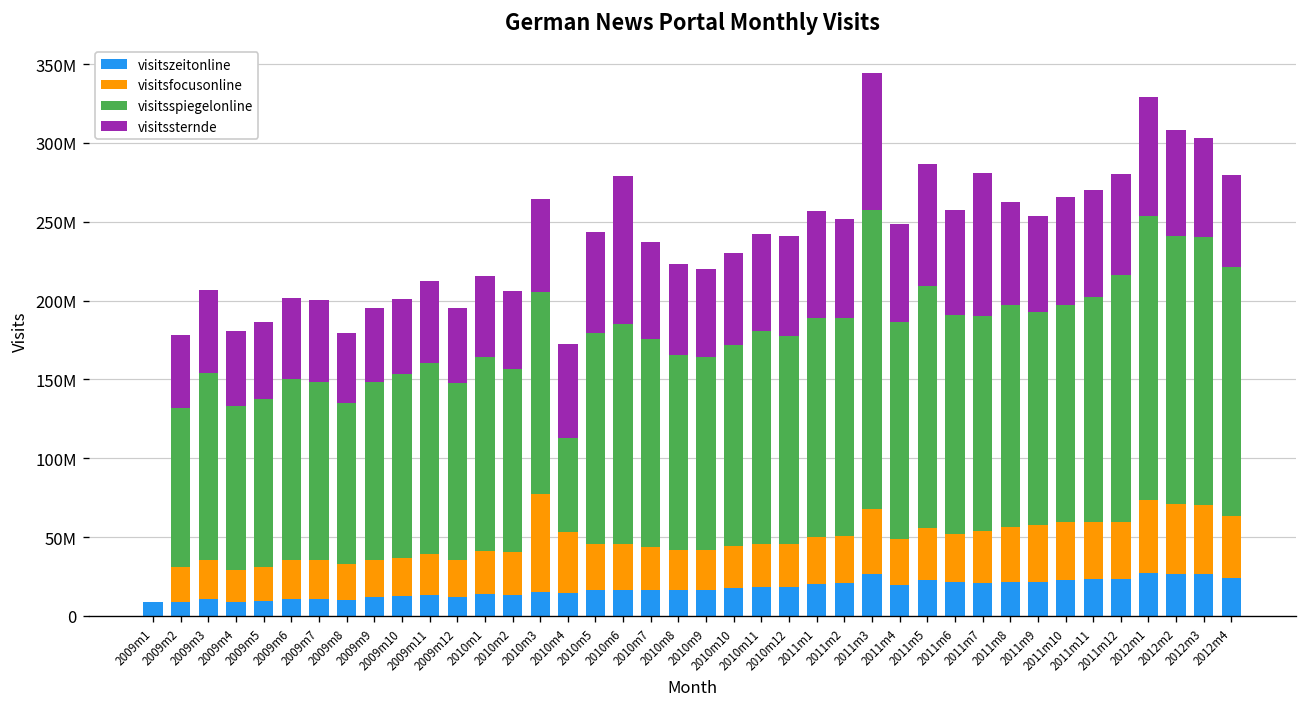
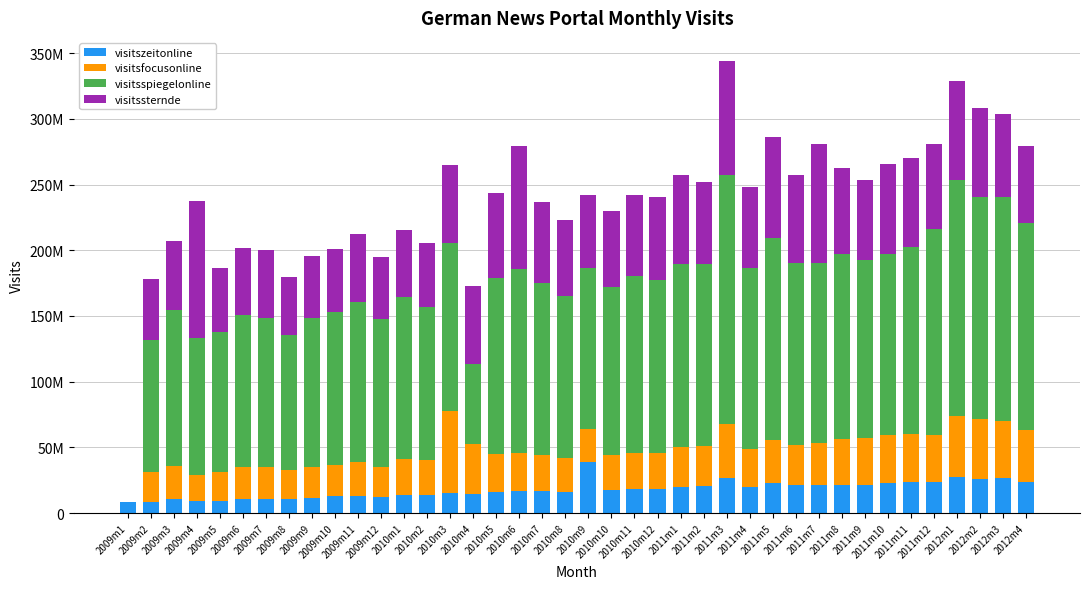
visitssternde, 2009m4: 47000000 -> 104000000
visitszeitonline, 2010m9: 16000000 -> 39000000
